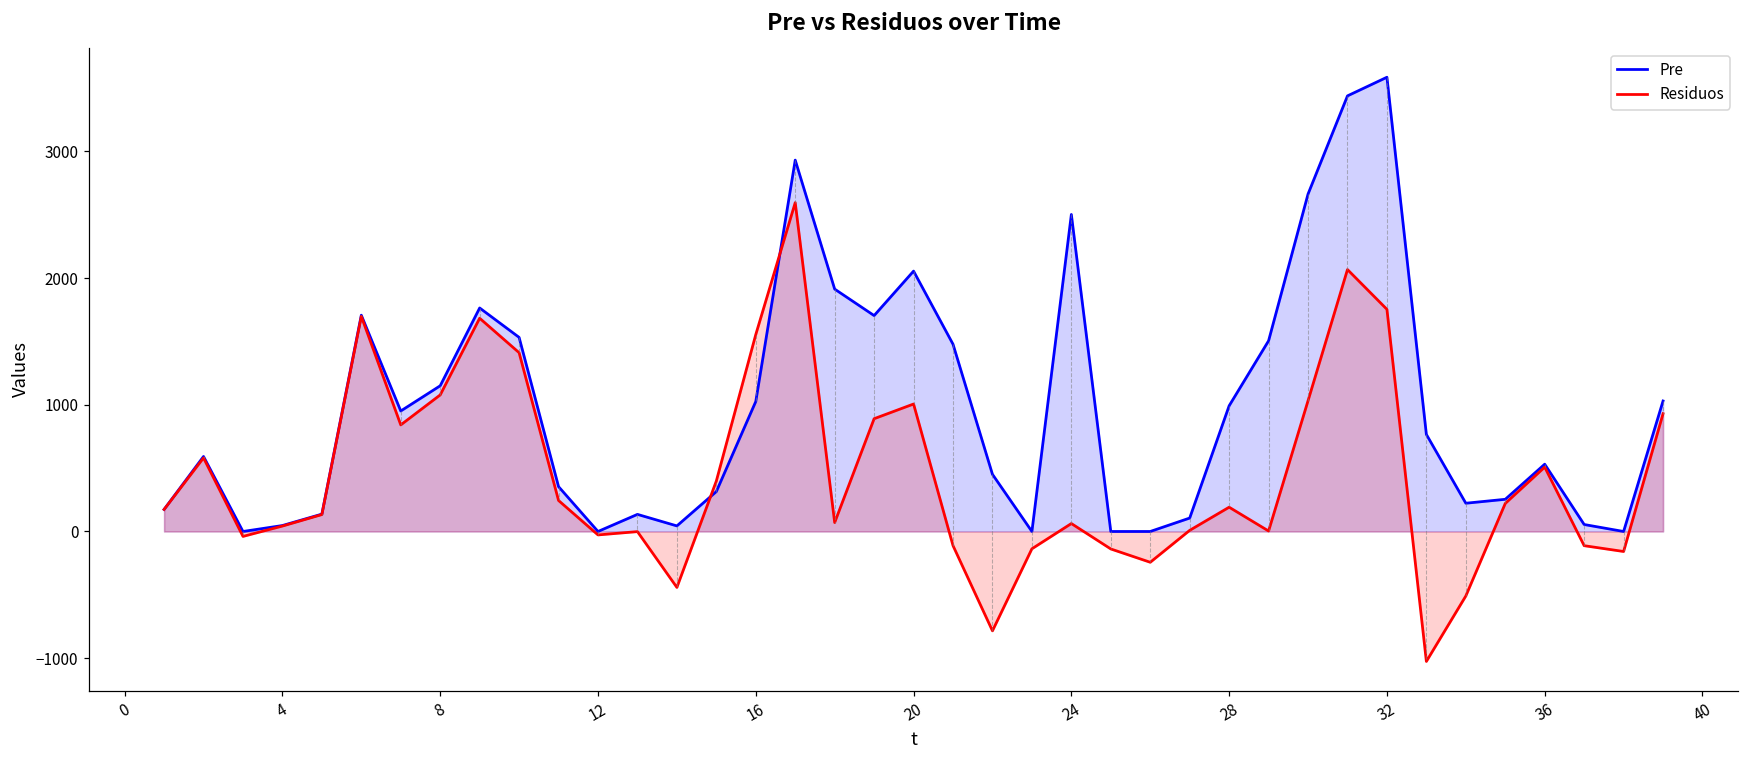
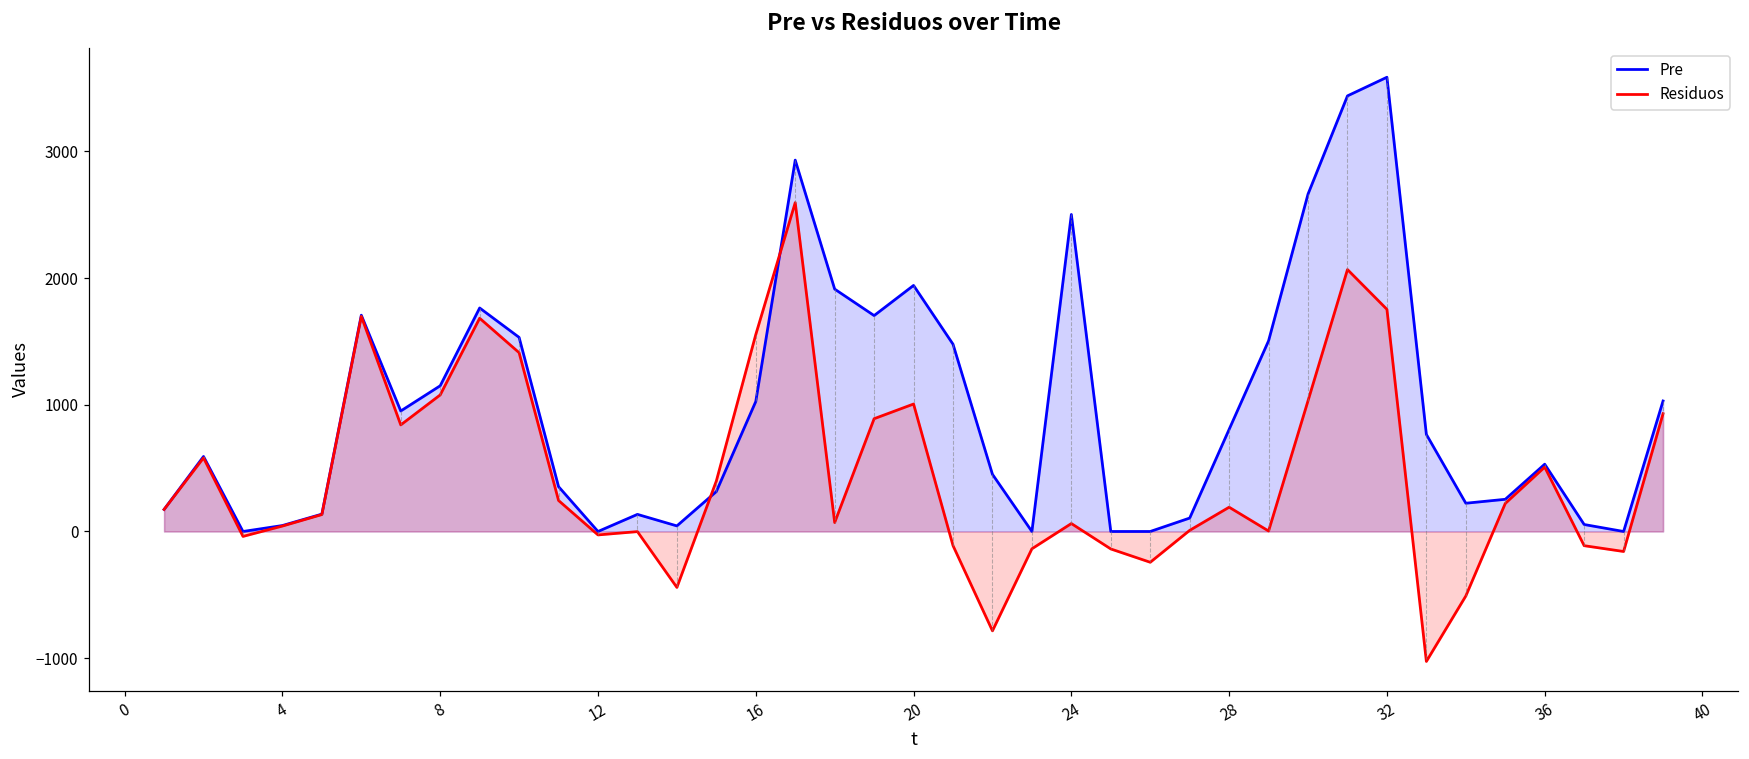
Pre, 20: 2060 -> 1940
Pre, 28: 990 -> 810
